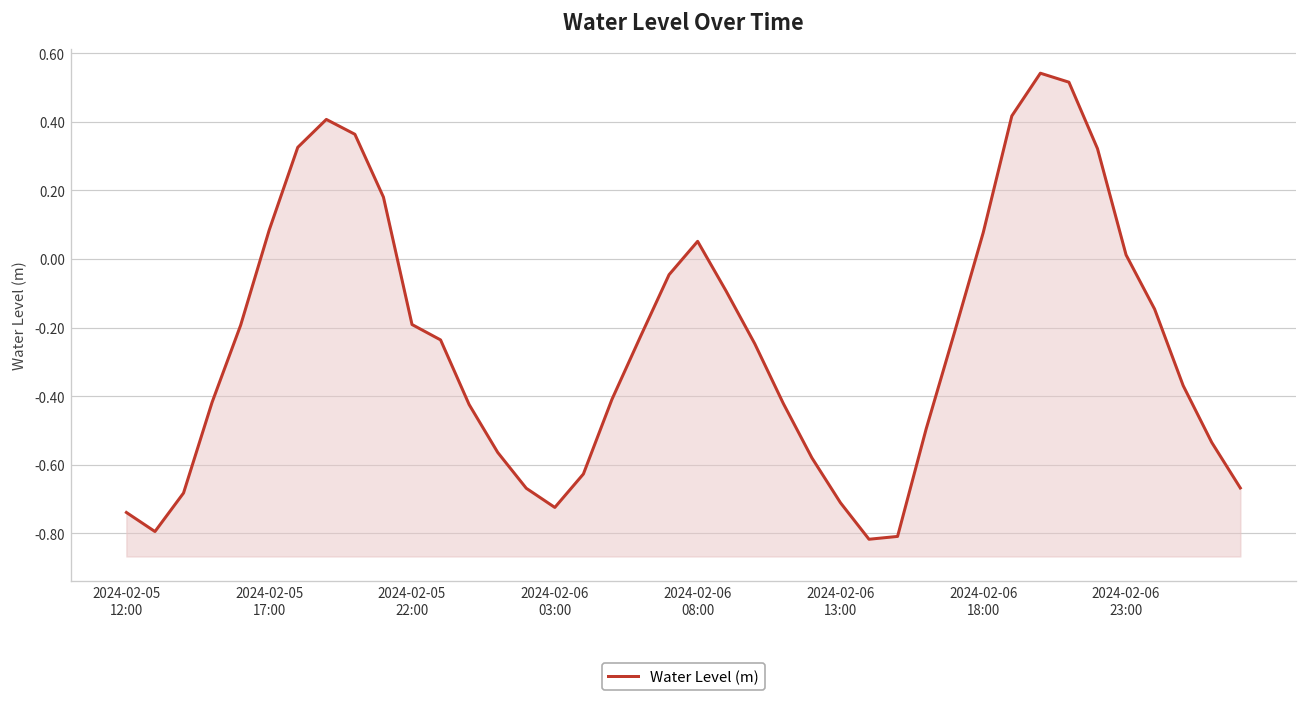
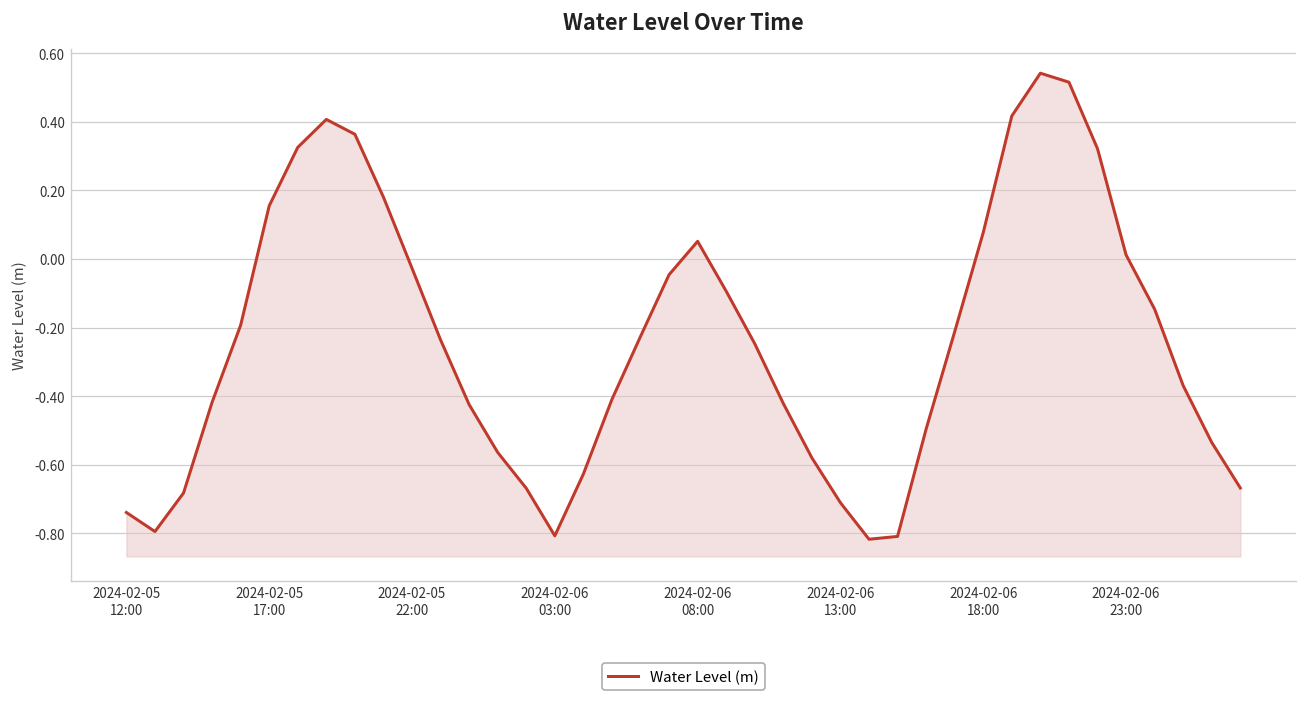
2024-02-05 17:00: 0.08 -> 0.16
2024-02-05 22:00: -0.19 -> -0.03
2024-02-06 03:00: -0.72 -> -0.81
